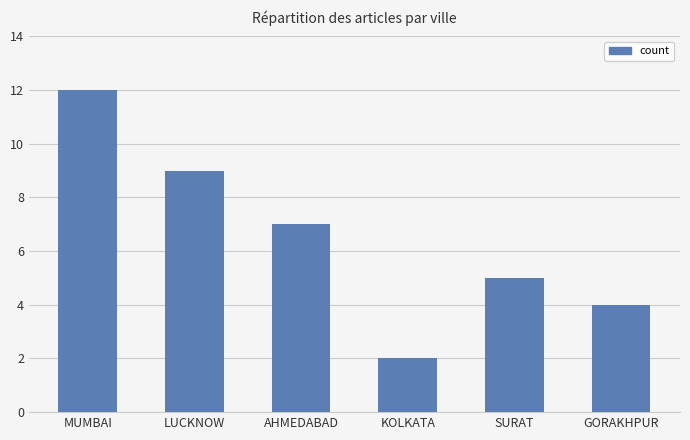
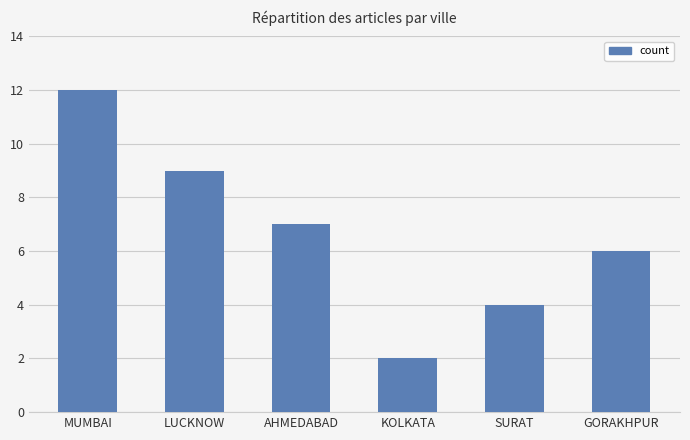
SURAT: 5 -> 4
GORAKHPUR: 4 -> 6
